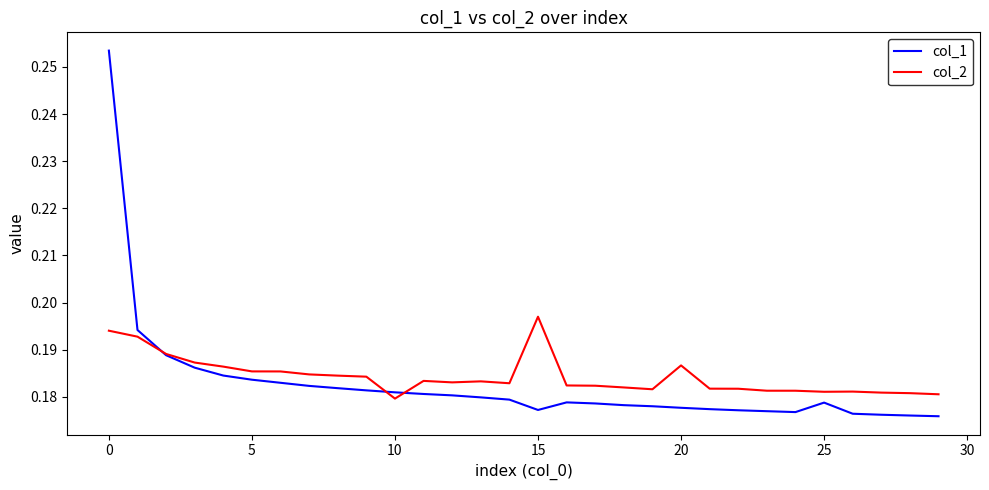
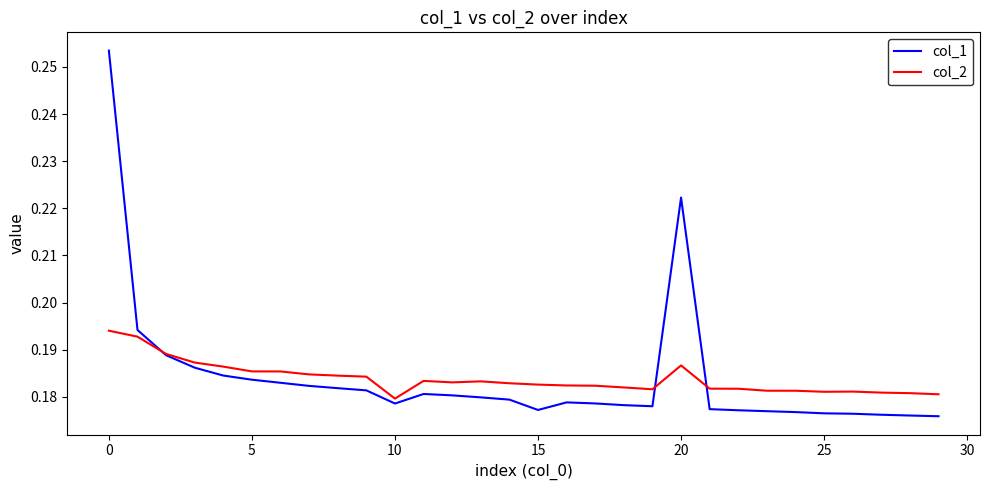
col_1, 10: 0.181 -> 0.179
col_2, 15: 0.197 -> 0.183
col_1, 20: 0.178 -> 0.222
col_1, 25: 0.179 -> 0.176
